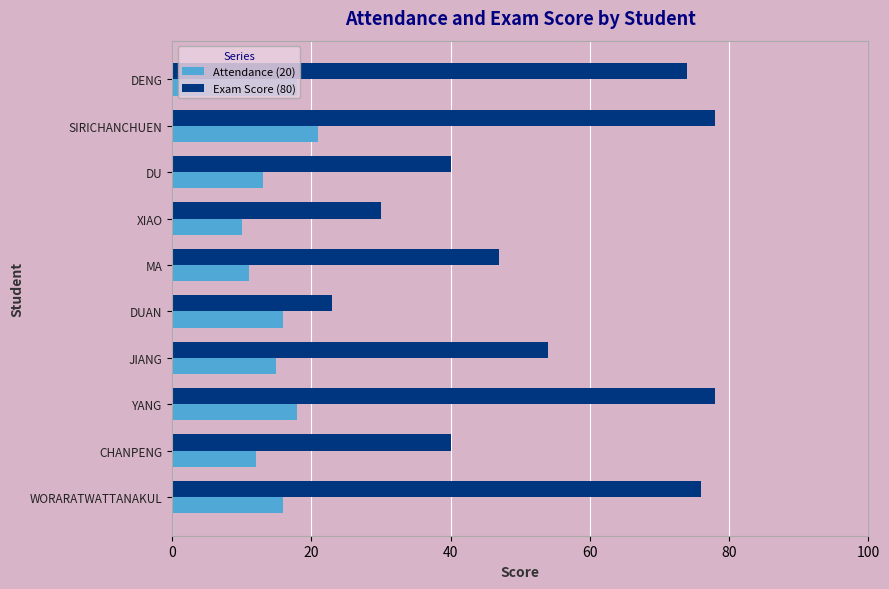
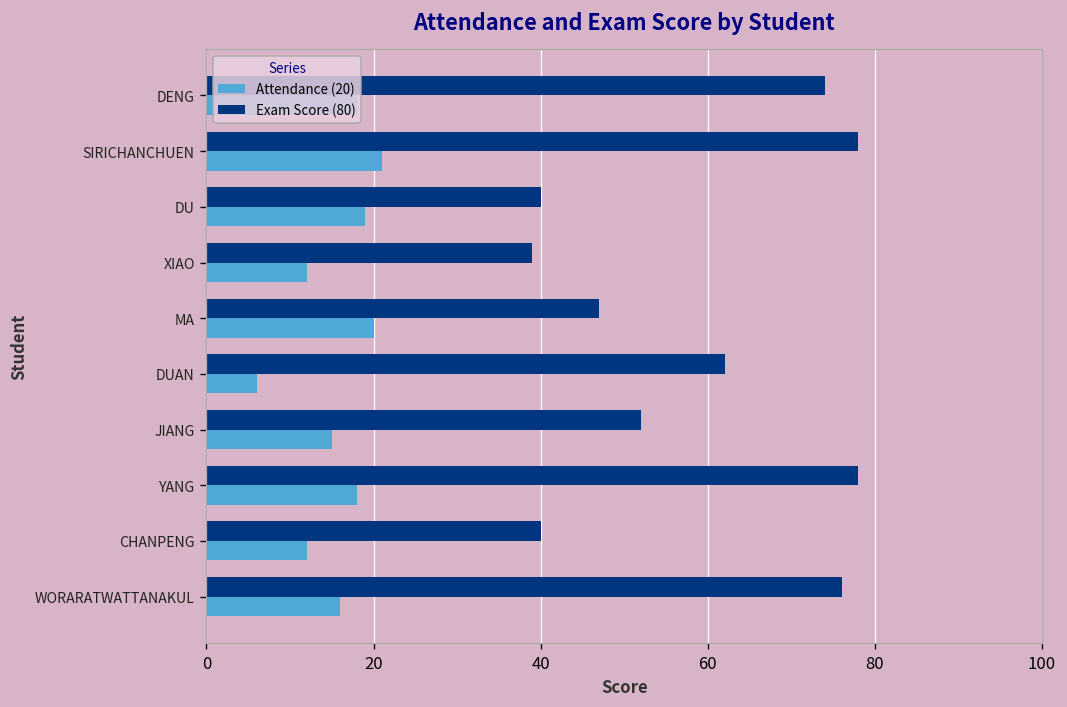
Attendance (20), DU: 13 -> 19
Exam Score (80), XIAO: 30 -> 39
Attendance (20), XIAO: 10 -> 12
Attendance (20), MA: 11 -> 20
Exam Score (80), DUAN: 23 -> 62
Attendance (20), DUAN: 16 -> 6
Exam Score (80), JIANG: 54 -> 52
